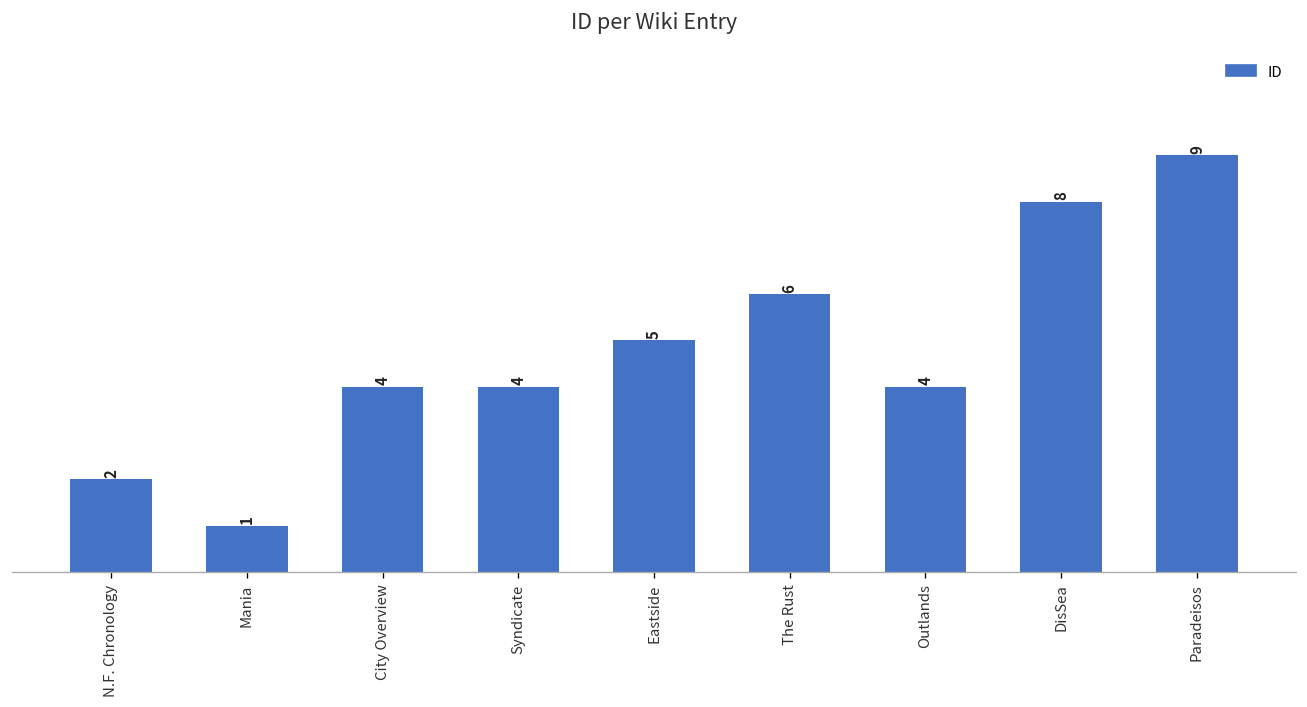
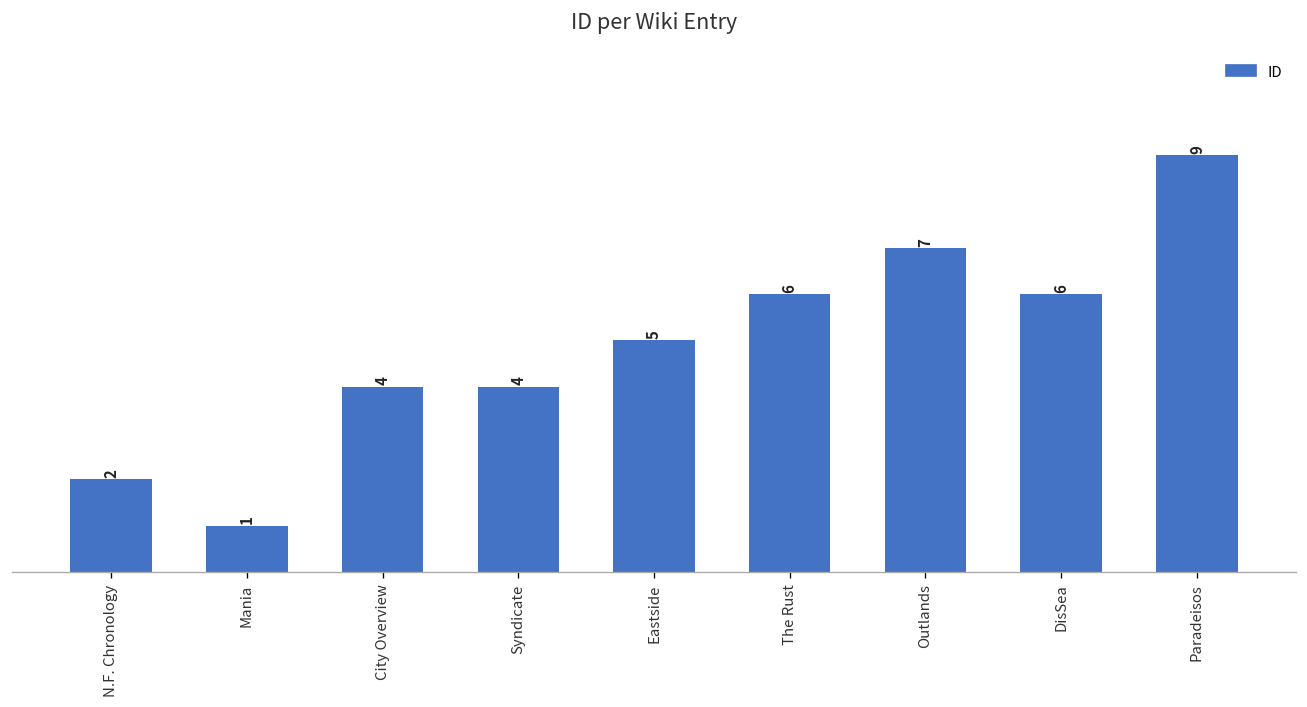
Outlands: 4 -> 7
DisSea: 8 -> 6
